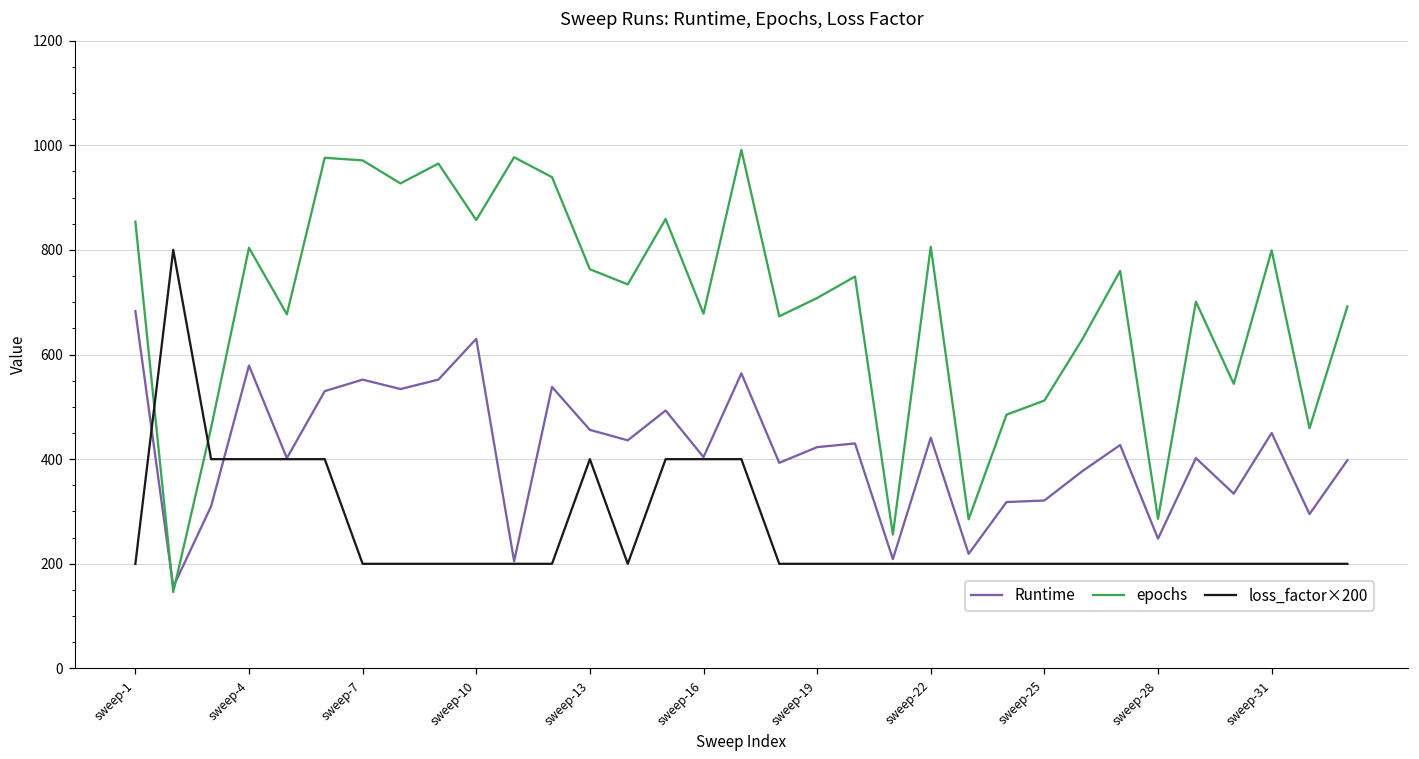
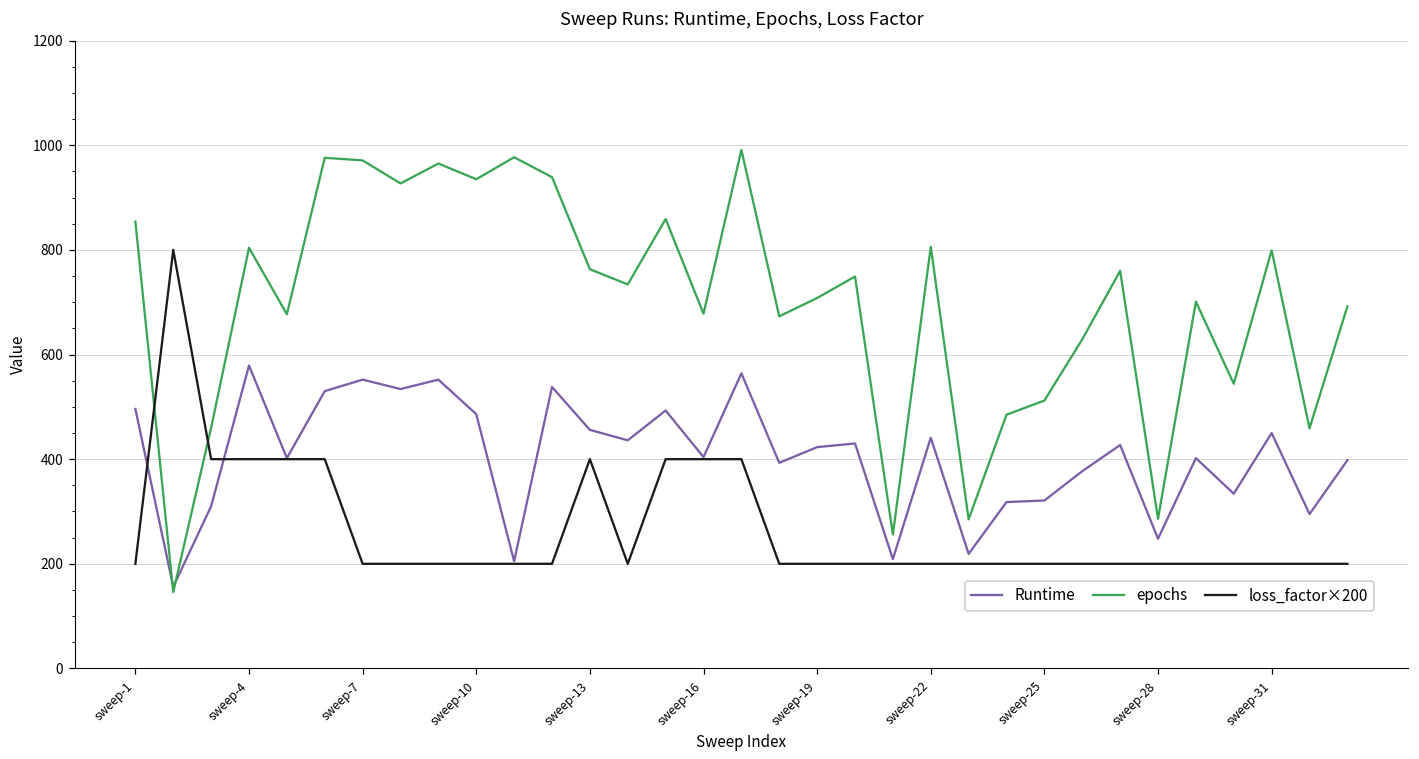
Runtime, sweep-1: 680 -> 500
Runtime, sweep-10: 630 -> 490
epochs, sweep-10: 860 -> 940
